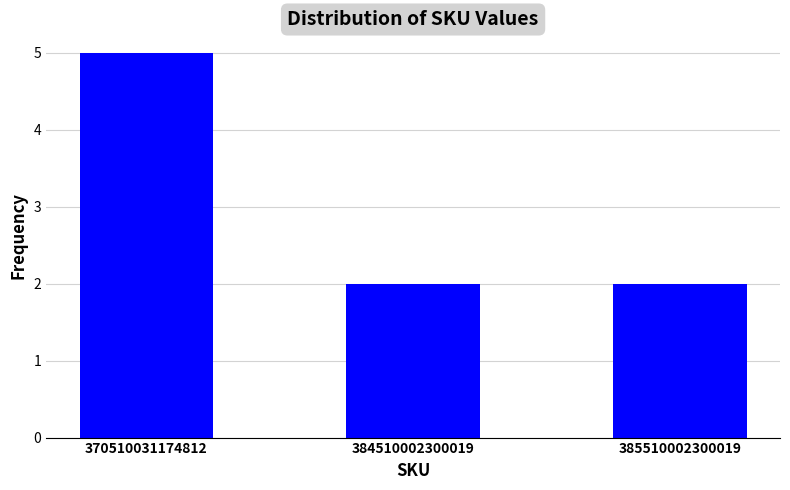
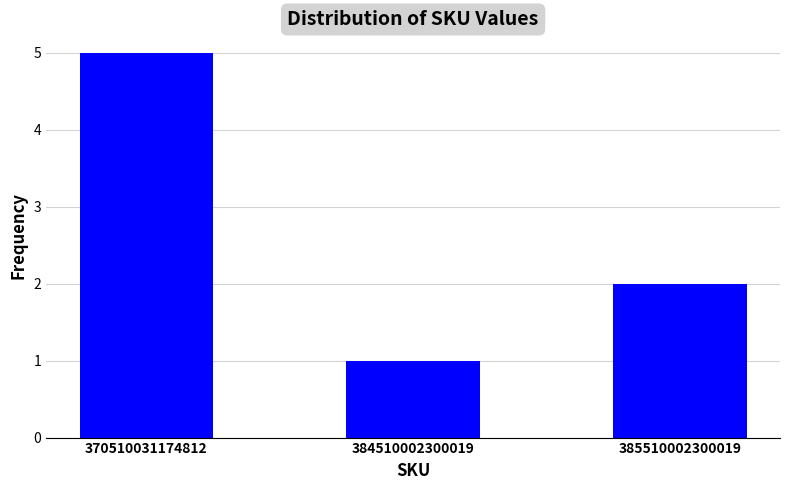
384510002300019: 2 -> 1
